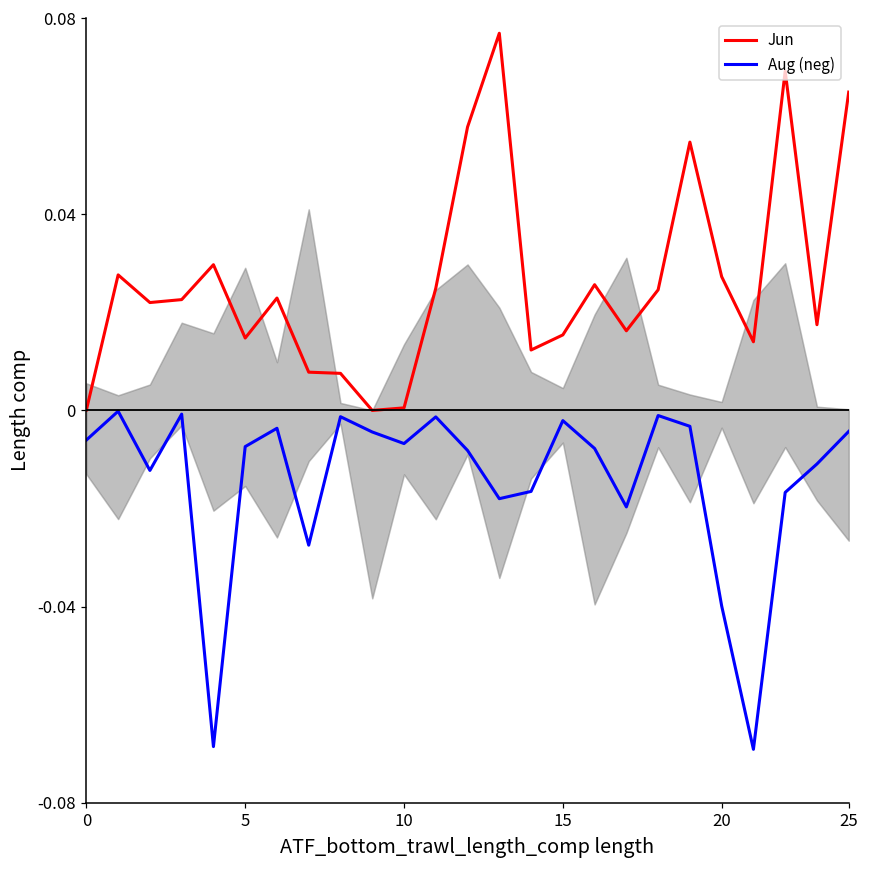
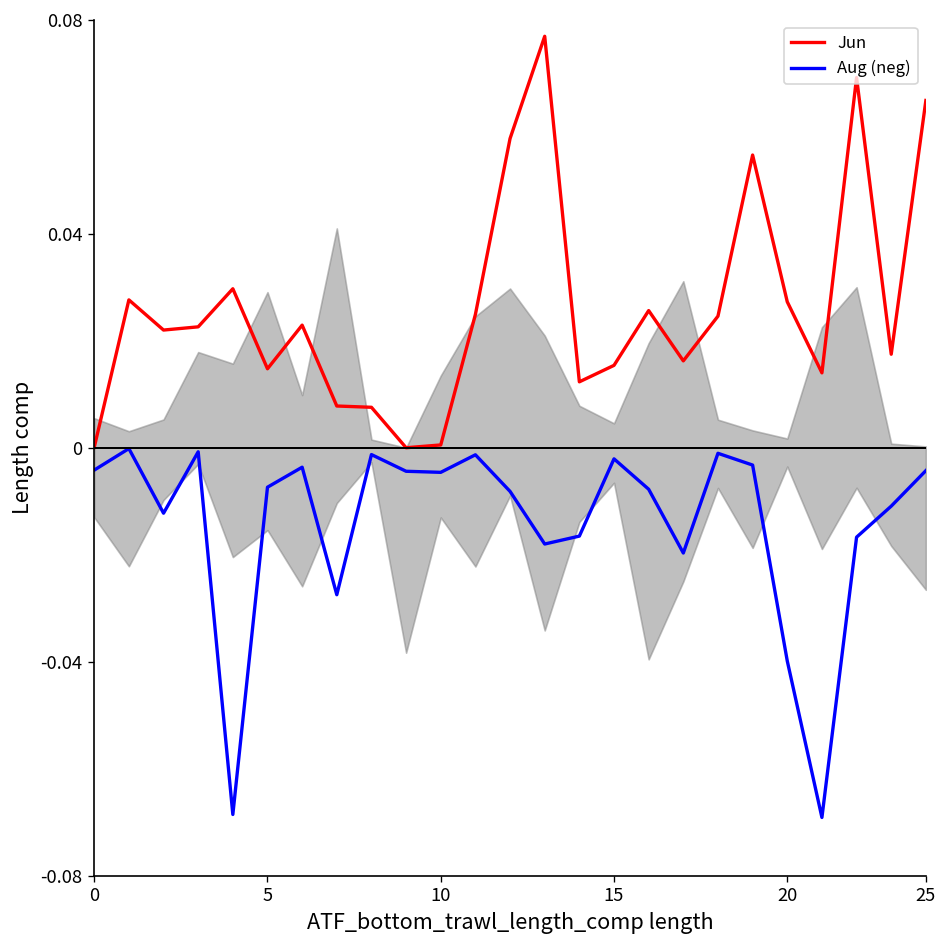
Aug (neg), 0: -0.006 -> -0.004
Aug (neg), 10: -0.007 -> -0.005
